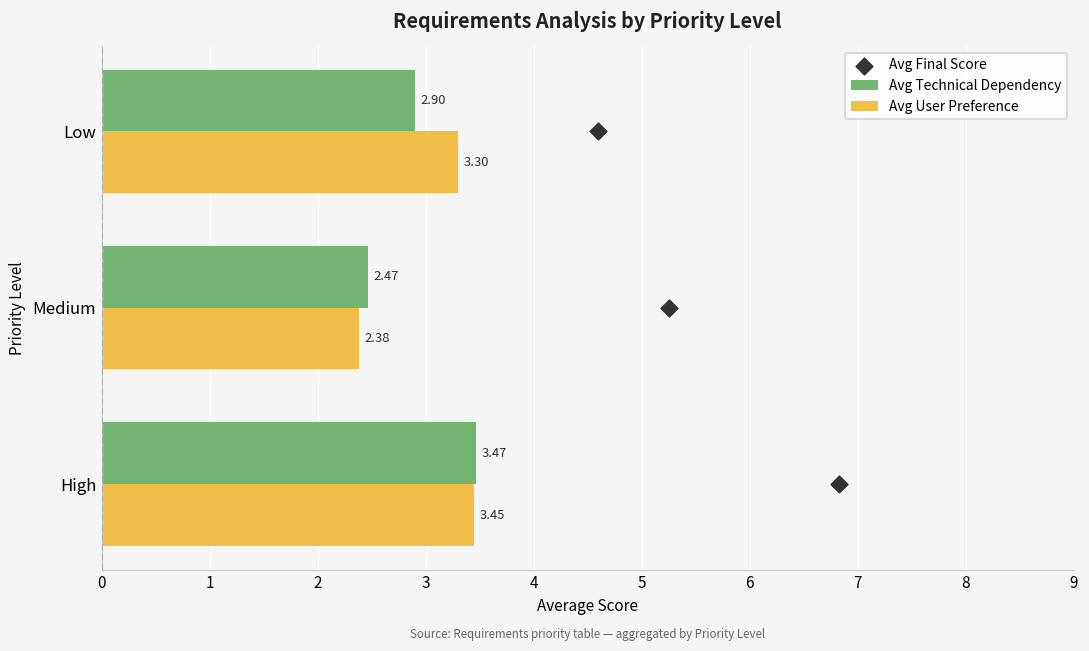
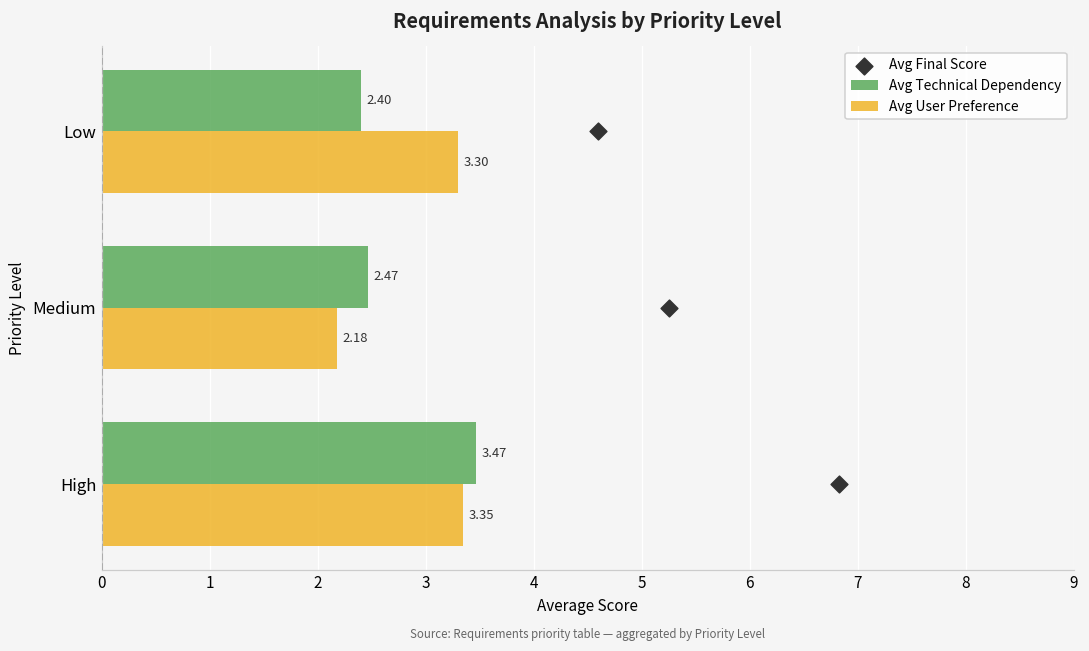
Avg Technical Dependency, Low: 2.90 -> 2.40
Avg User Preference, Medium: 2.38 -> 2.18
Avg User Preference, High: 3.45 -> 3.35
